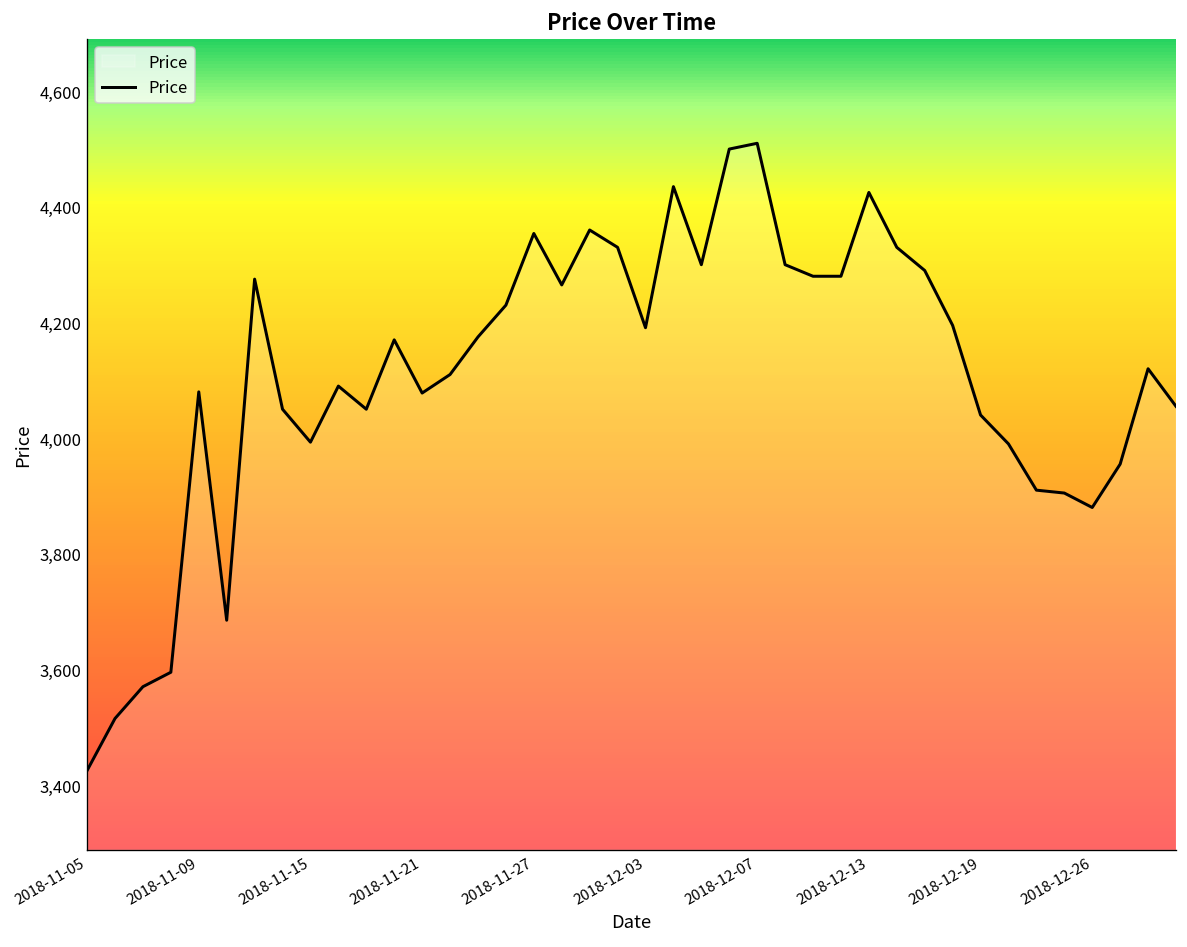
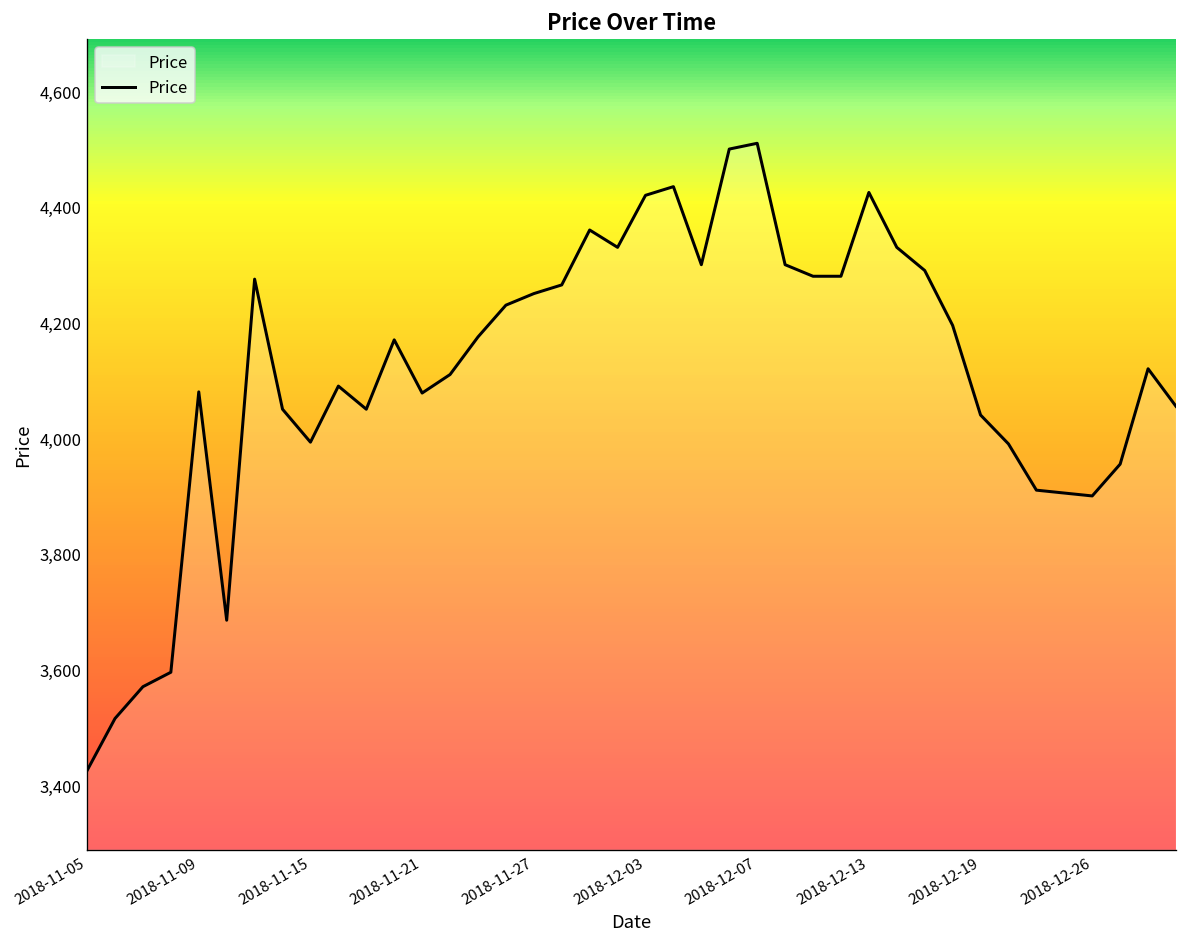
2018-11-27: 4,350 -> 4,250
2018-12-03: 4,190 -> 4,420
2018-12-26: 3,880 -> 3,900
